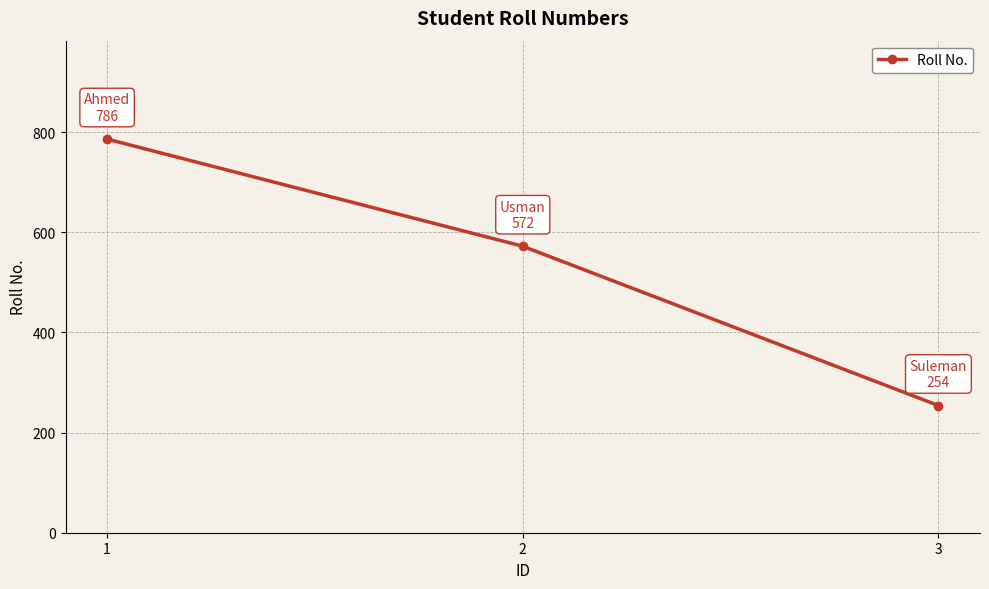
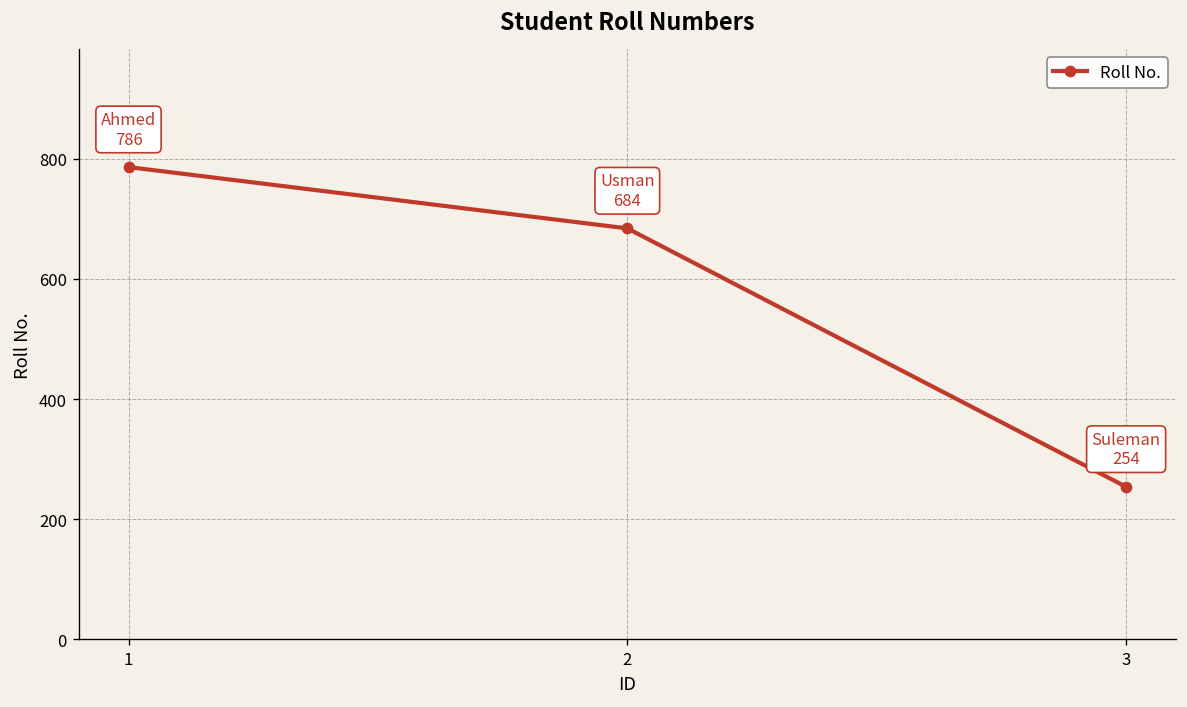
2: 572 -> 684
